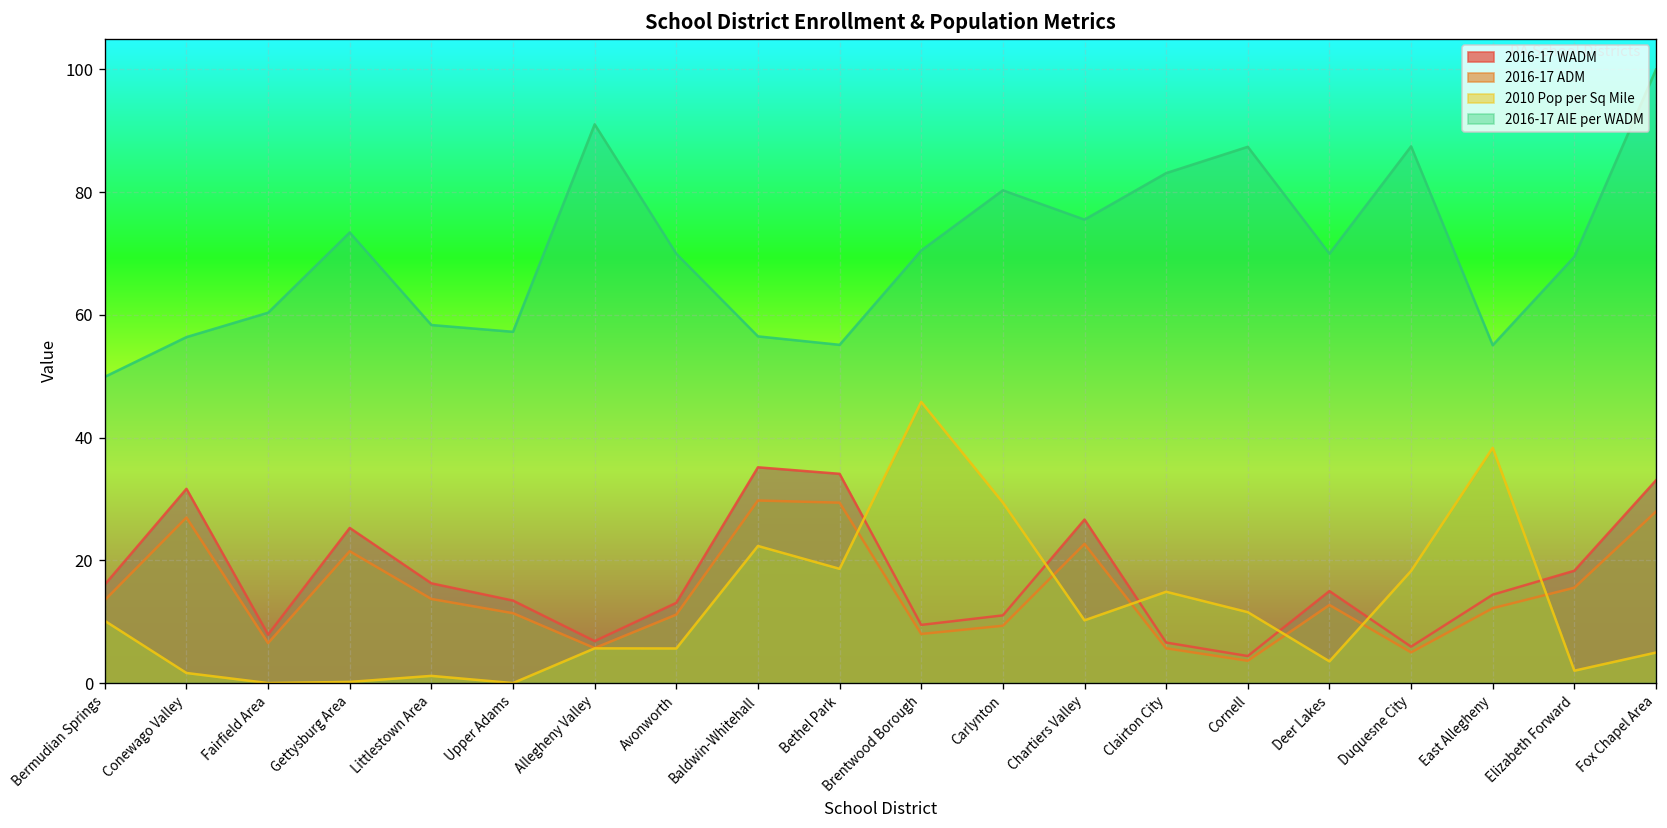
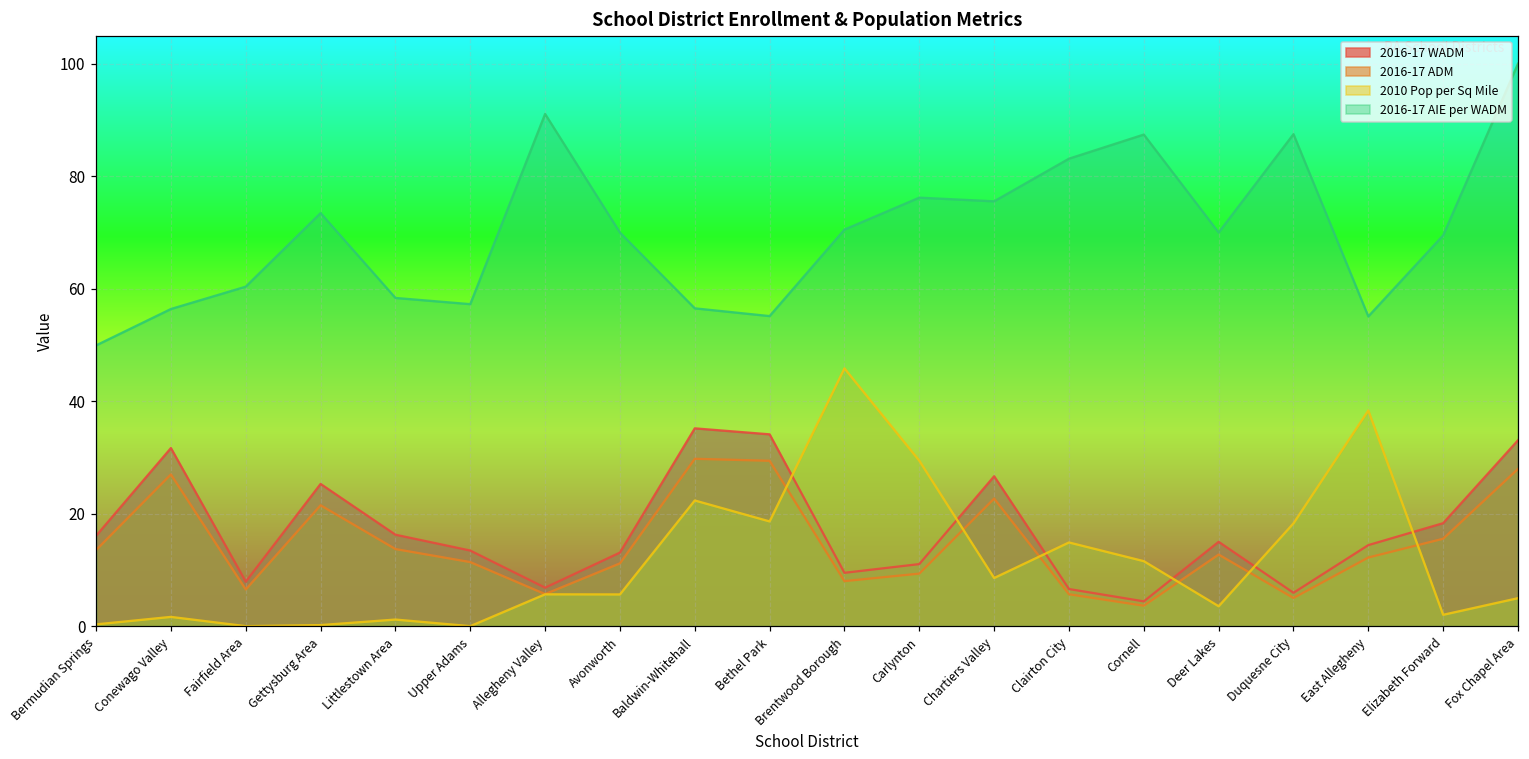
2010 Pop per Sq Mile, Bermudian Springs: 10 -> 0
2016-17 AIE per WADM, Carlynton: 80 -> 76
2010 Pop per Sq Mile, Chartiers Valley: 10 -> 9
